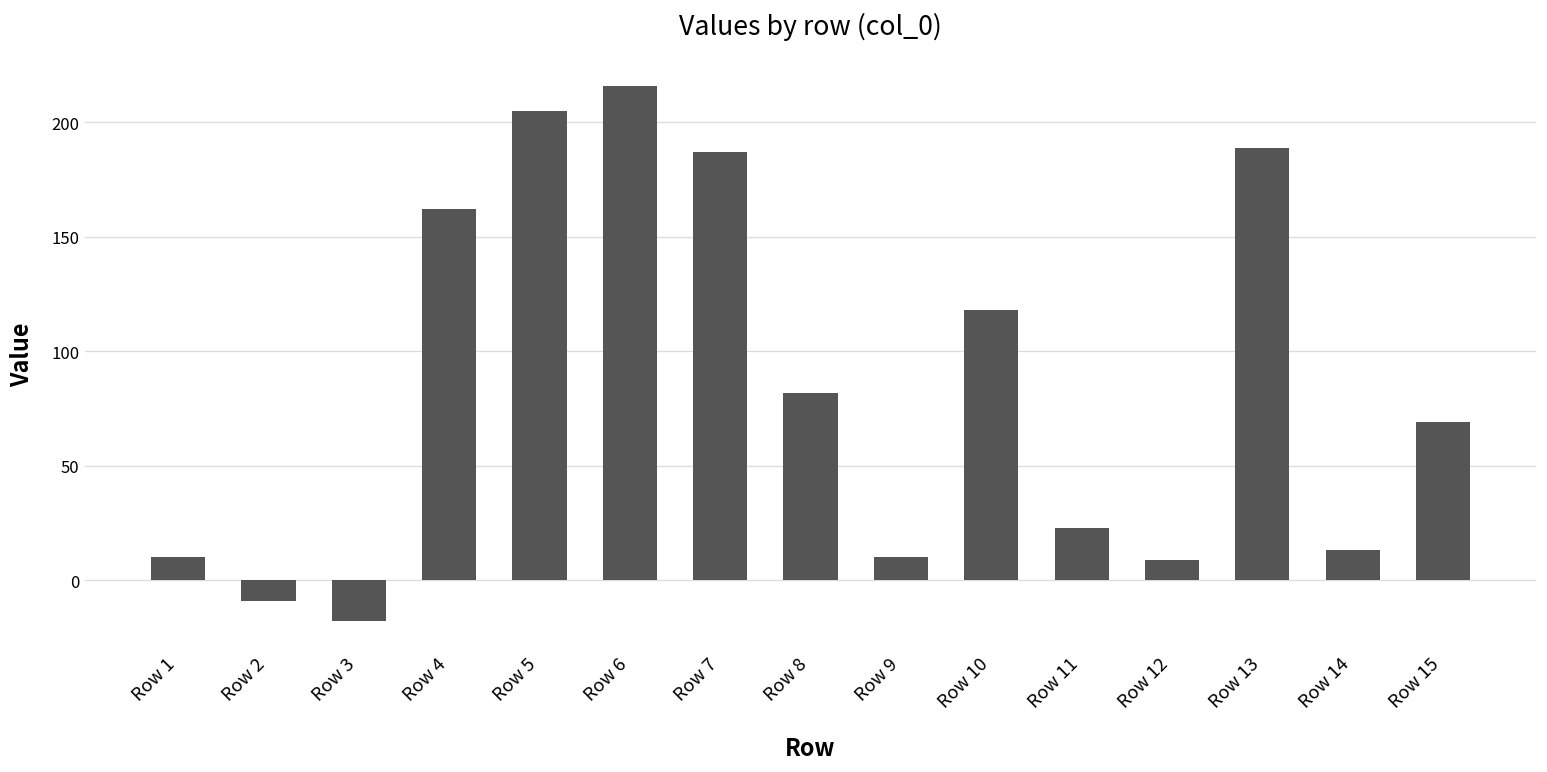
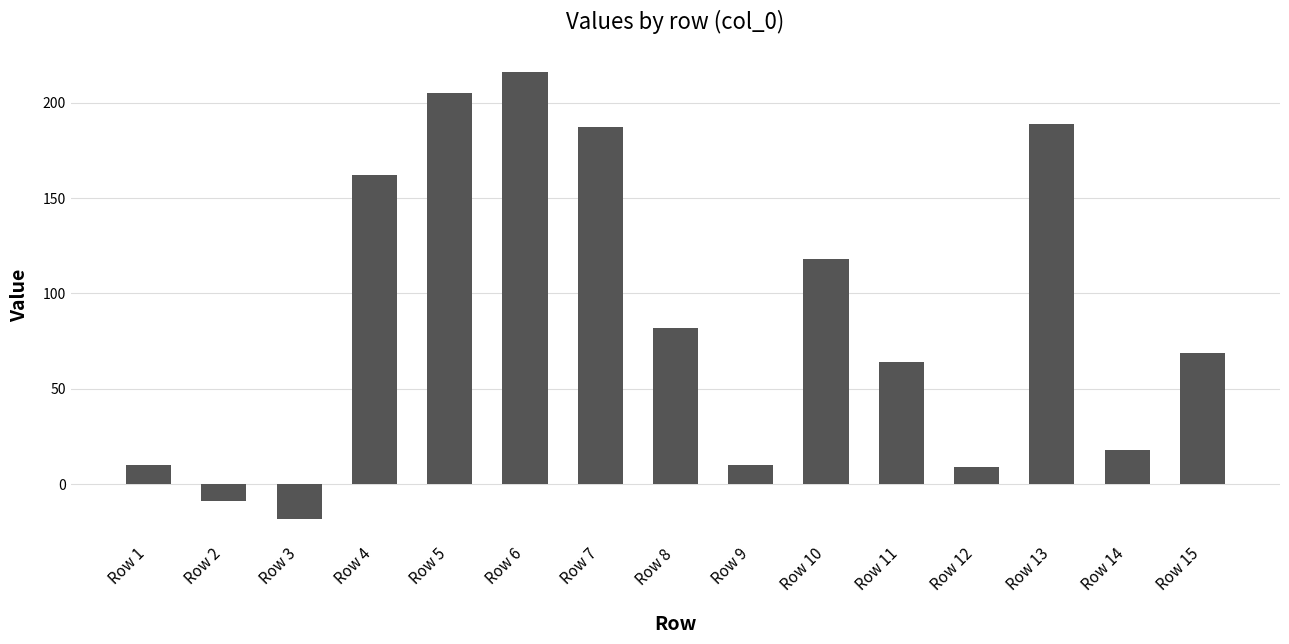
Row 11: 23 -> 64
Row 14: 13 -> 18
